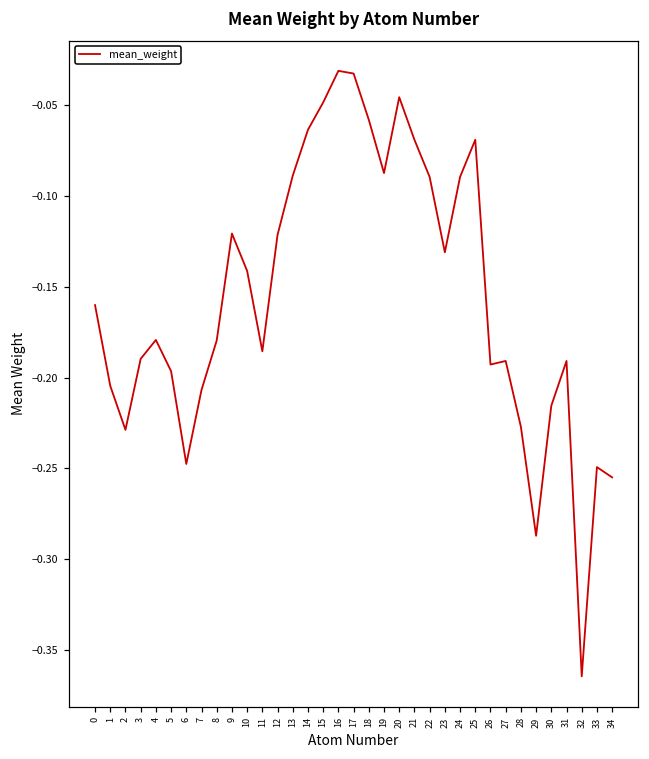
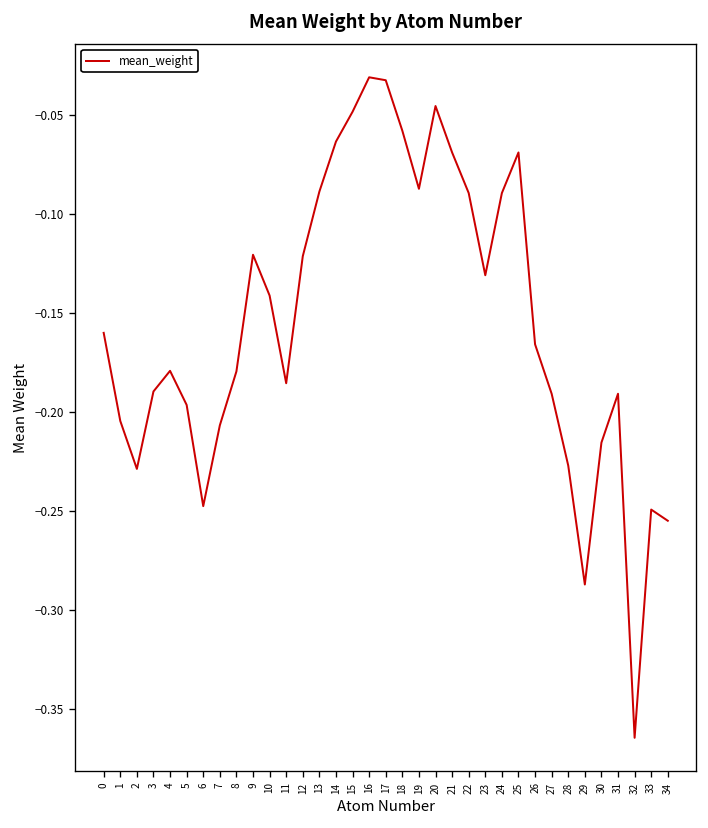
26: -0.193 -> -0.166
